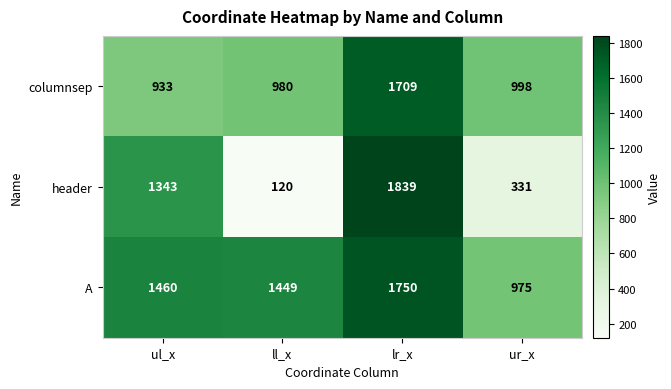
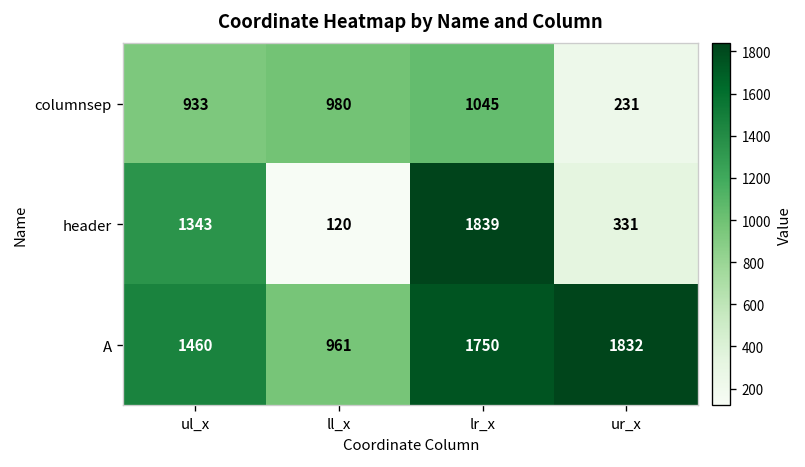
columnsep, lr_x: 1709 -> 1045
columnsep, ur_x: 998 -> 231
A, ll_x: 1449 -> 961
A, ur_x: 975 -> 1832
